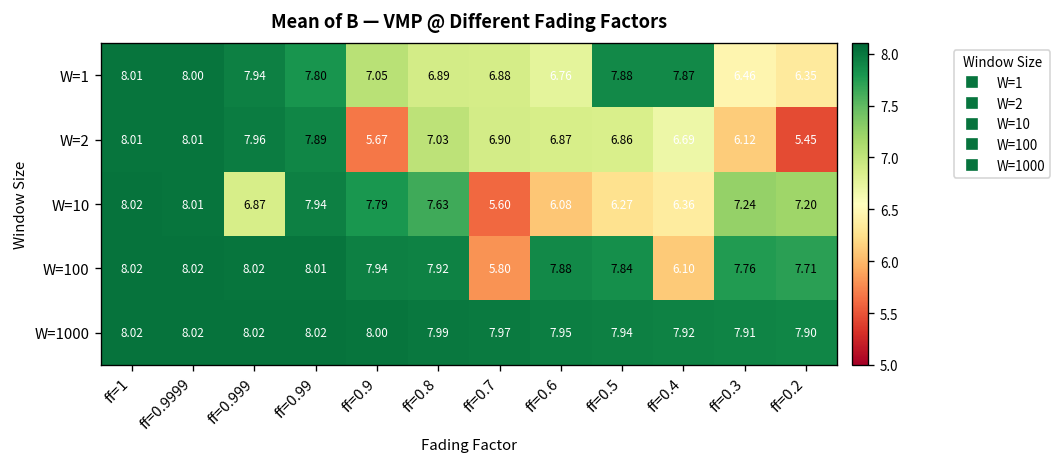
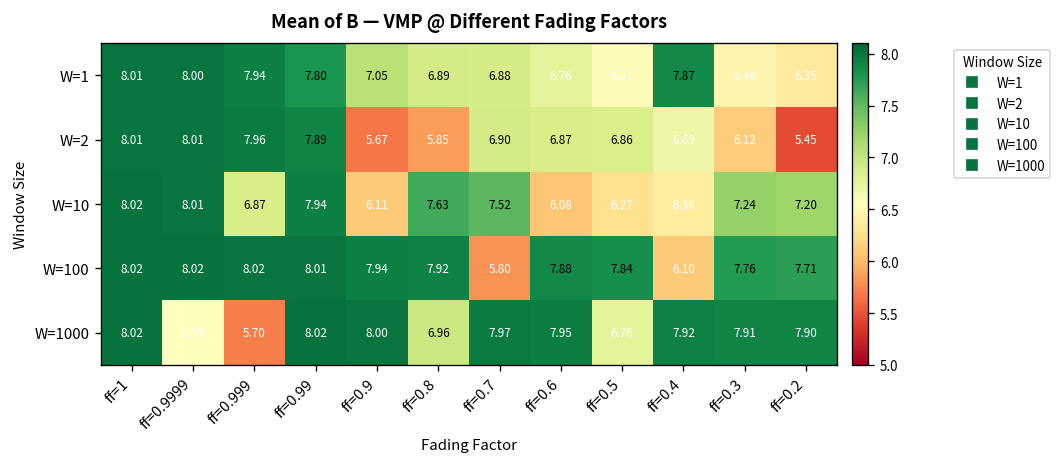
W=1, ff=0.5: 7.88 -> 6.51
W=2, ff=0.8: 7.03 -> 5.85
W=10, ff=0.9: 7.79 -> 6.11
W=10, ff=0.7: 5.60 -> 7.52
W=1000, ff=0.9999: 8.02 -> 6.55
W=1000, ff=0.999: 8.02 -> 5.70
W=1000, ff=0.8: 7.99 -> 6.96
W=1000, ff=0.5: 7.94 -> 6.76
